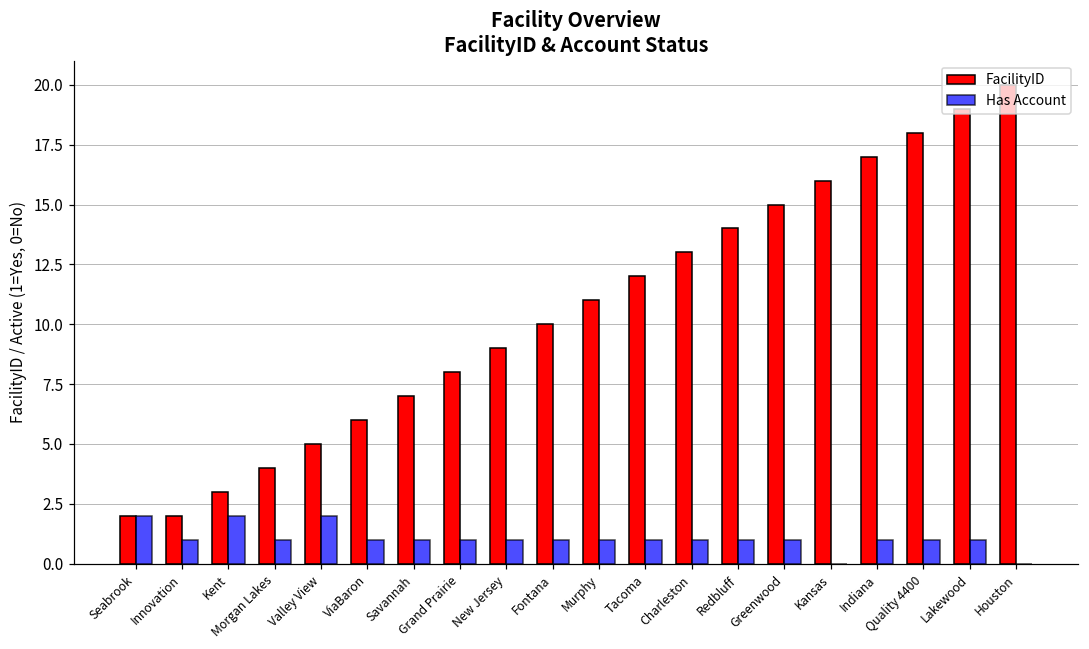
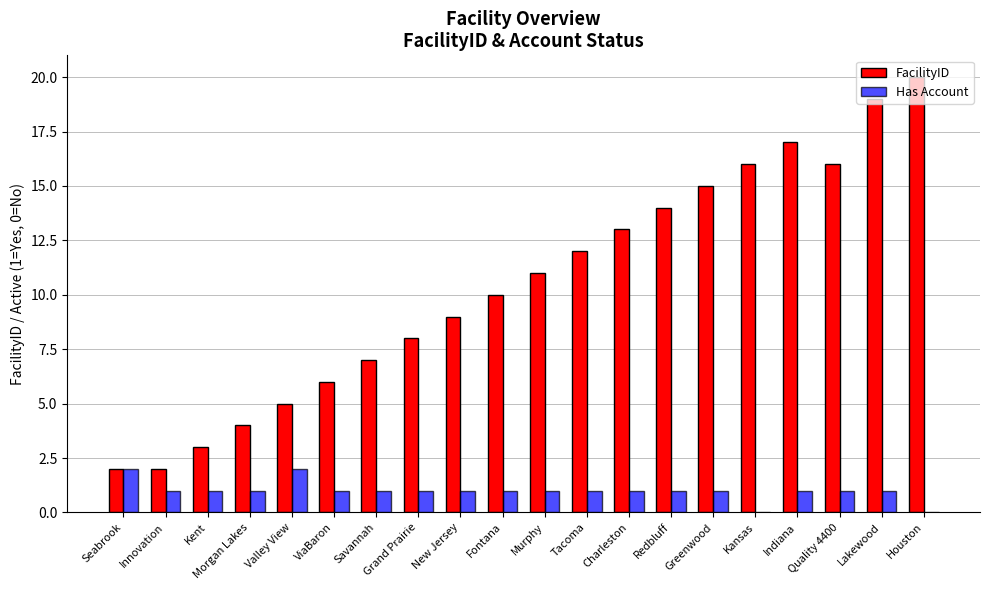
Has Account, Kent: 2 -> 1
FacilityID, Quality 4400: 18 -> 16
